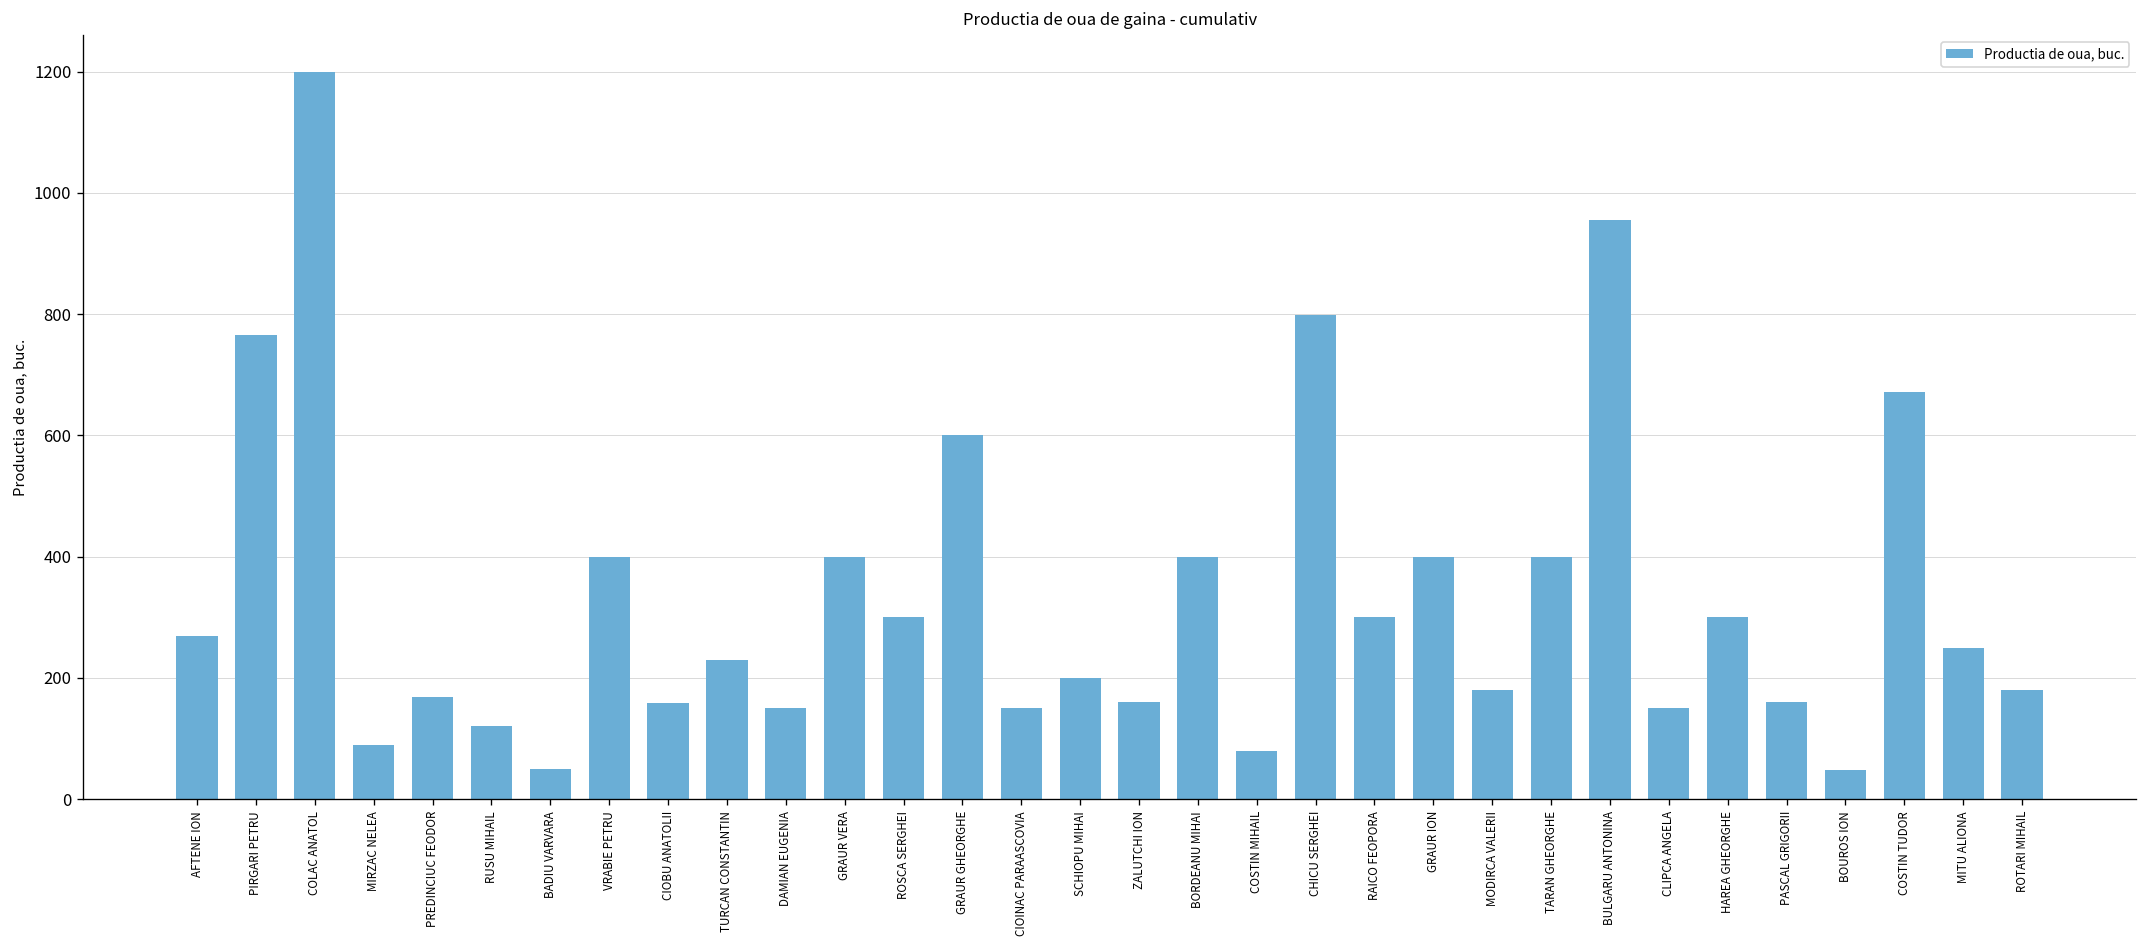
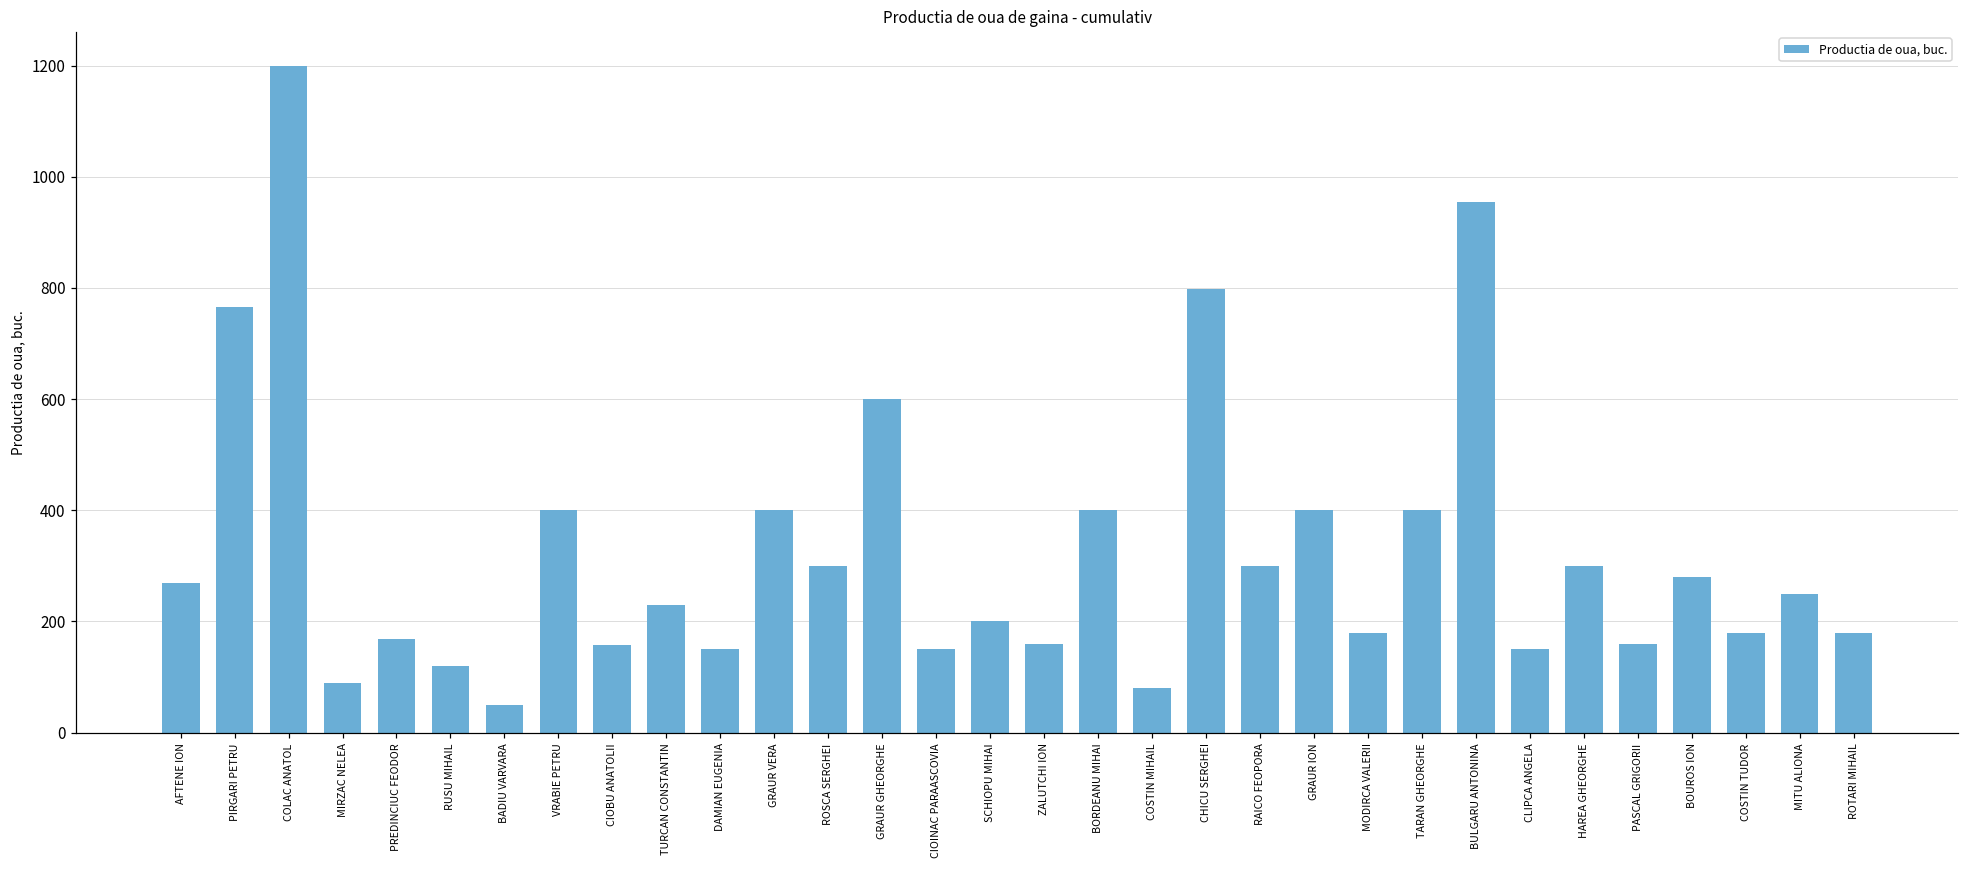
BOUROS ION: 50 -> 280
COSTIN TUDOR: 670 -> 180
